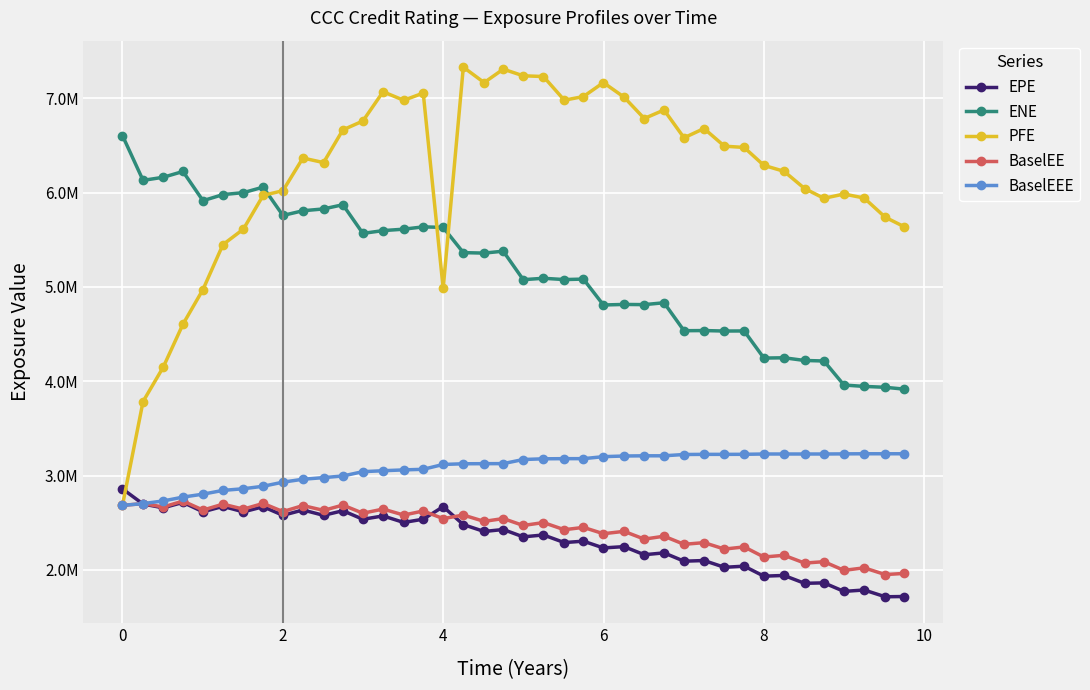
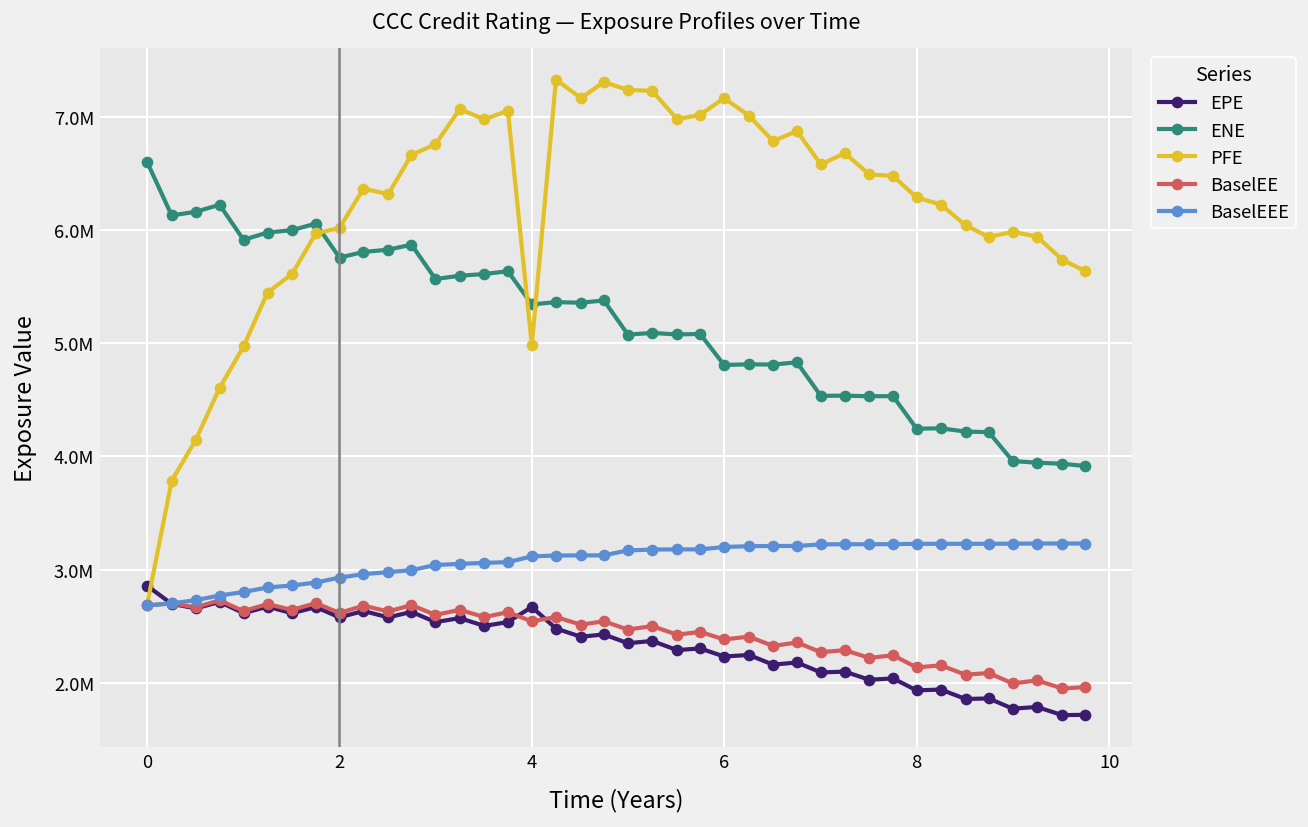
ENE, 4: 5600000 -> 5300000
